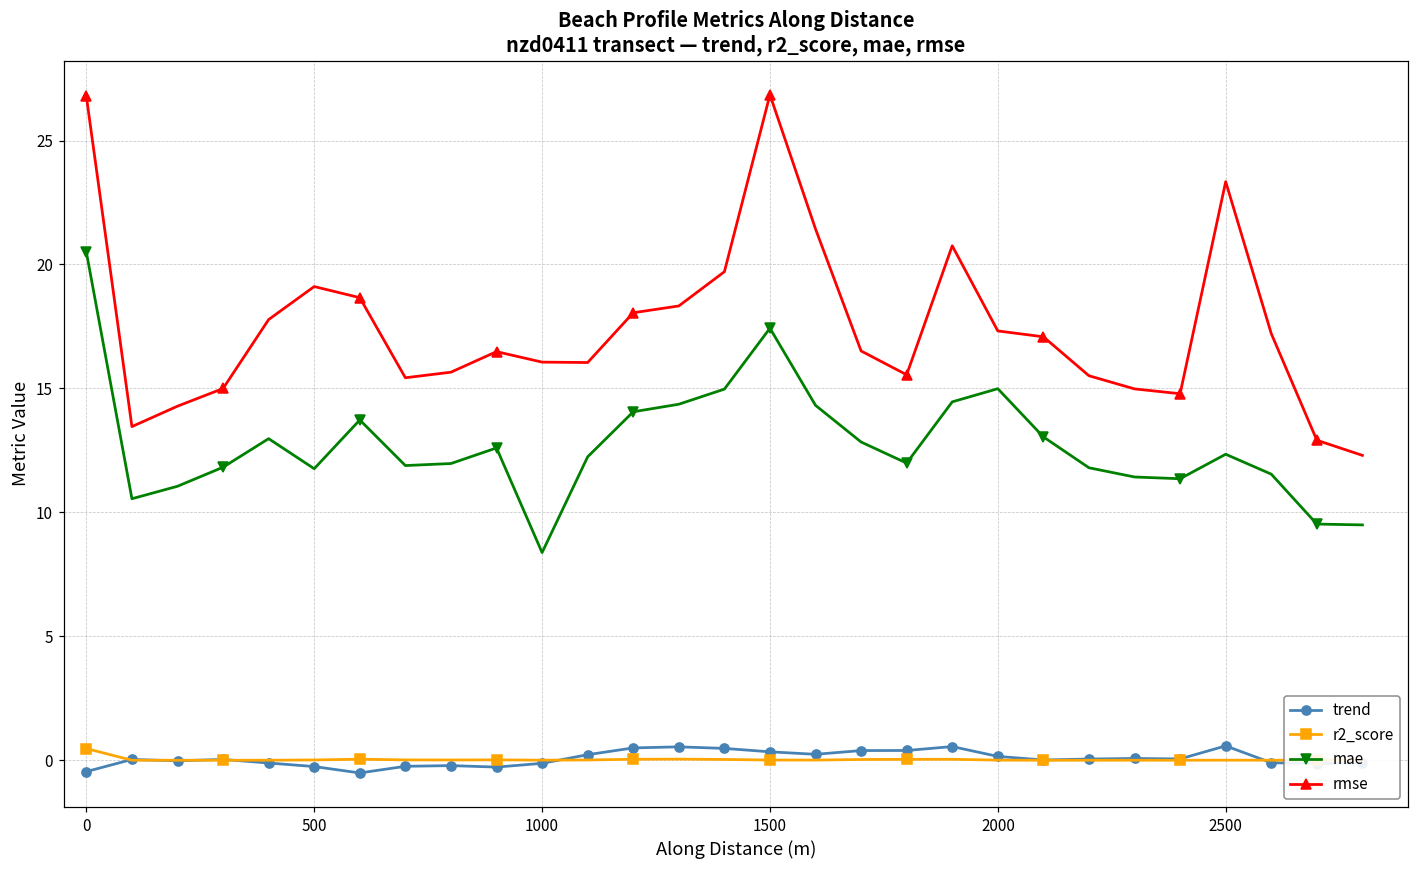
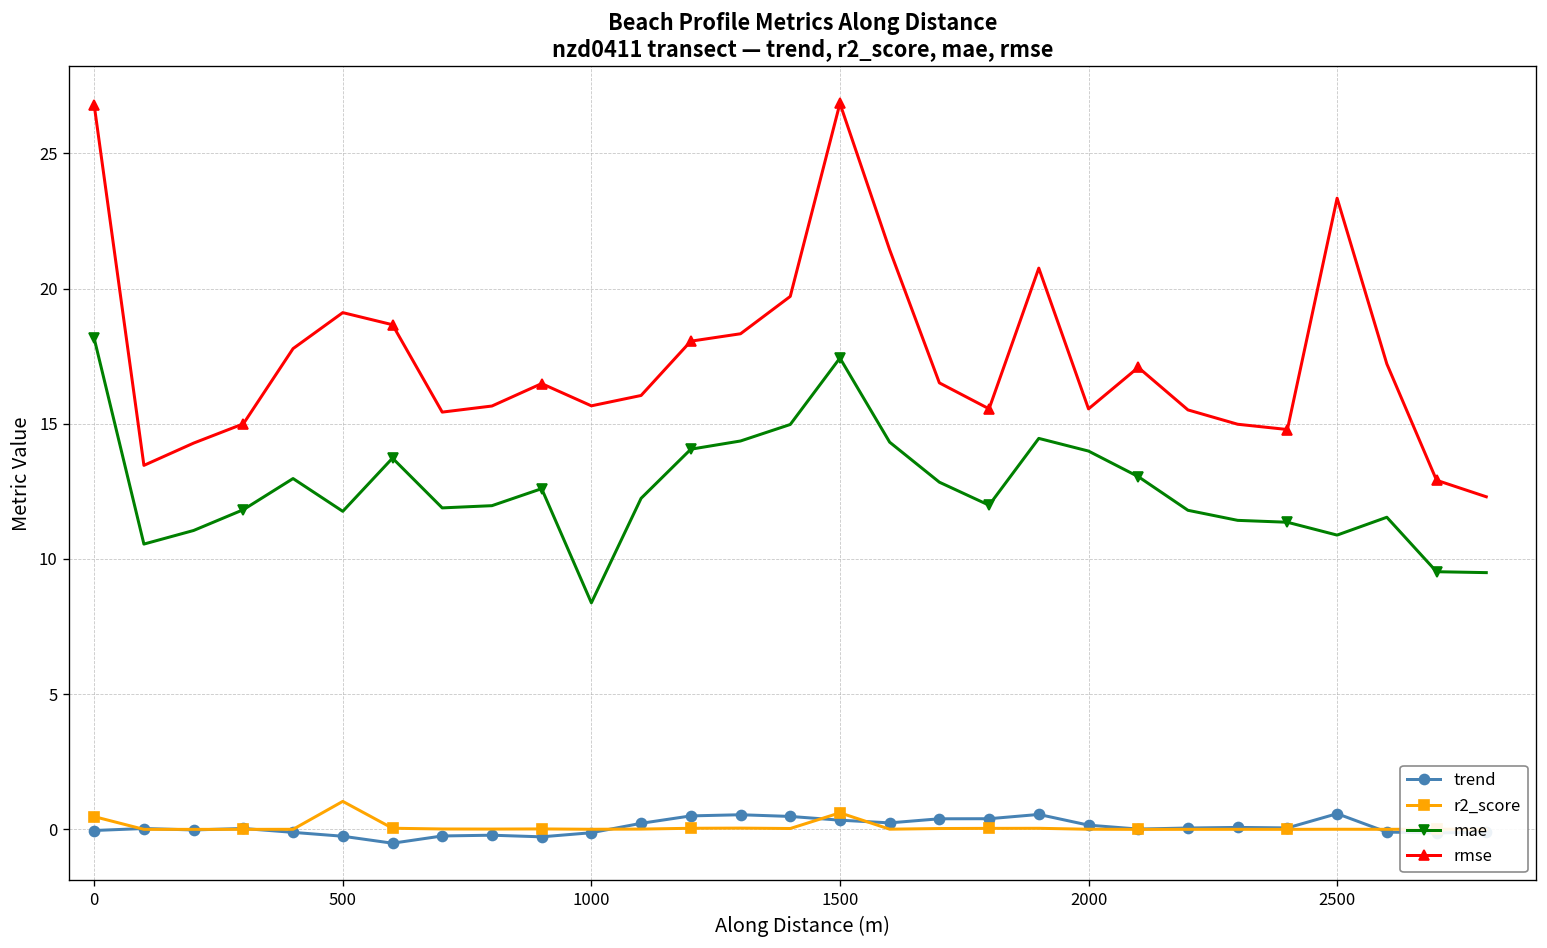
trend, 0: -0.5 -> 0.0
mae, 0: 20.5 -> 18.2
r2_score, 500: 0.0 -> 1.0
rmse, 1000: 16.1 -> 15.7
r2_score, 1500: 0.0 -> 0.6
mae, 2000: 15.0 -> 14.0
rmse, 2000: 17.3 -> 15.5
mae, 2500: 12.3 -> 10.9
